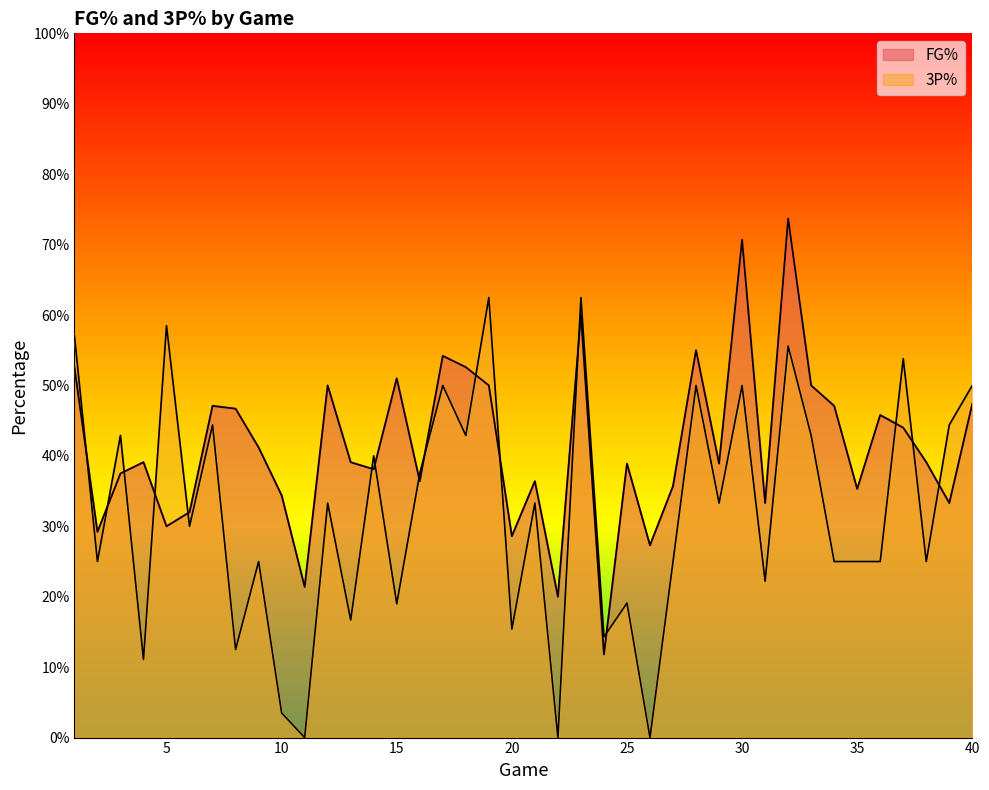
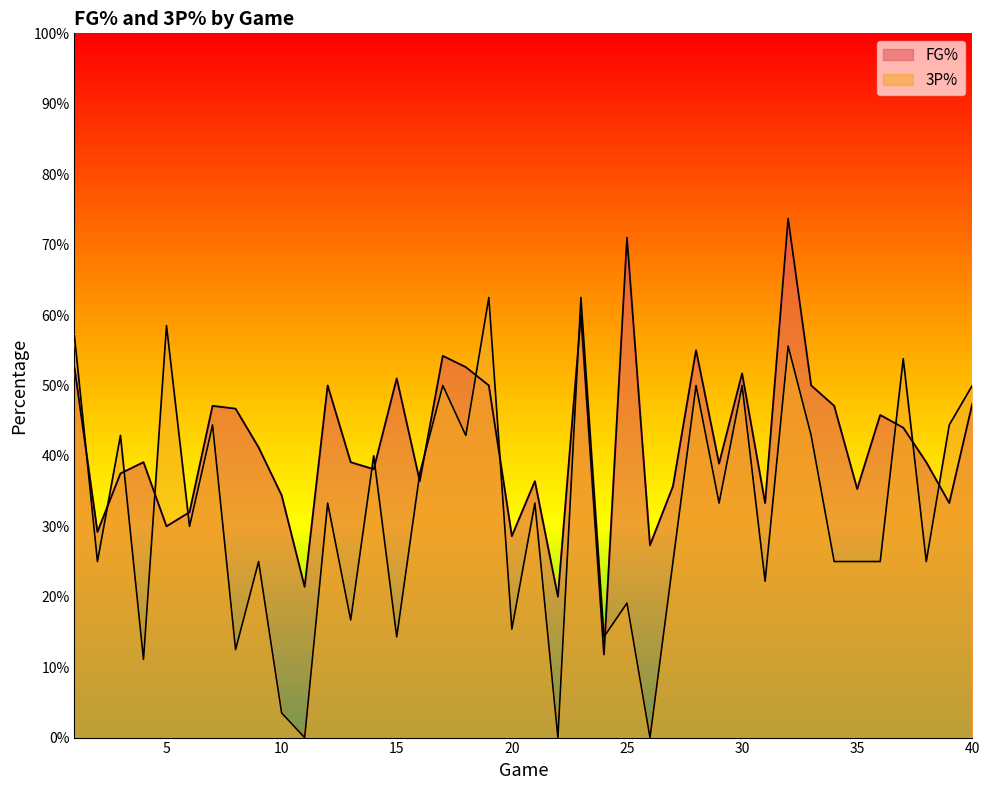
3P%, 15: 19% -> 14%
FG%, 25: 39% -> 71%
FG%, 30: 71% -> 52%
